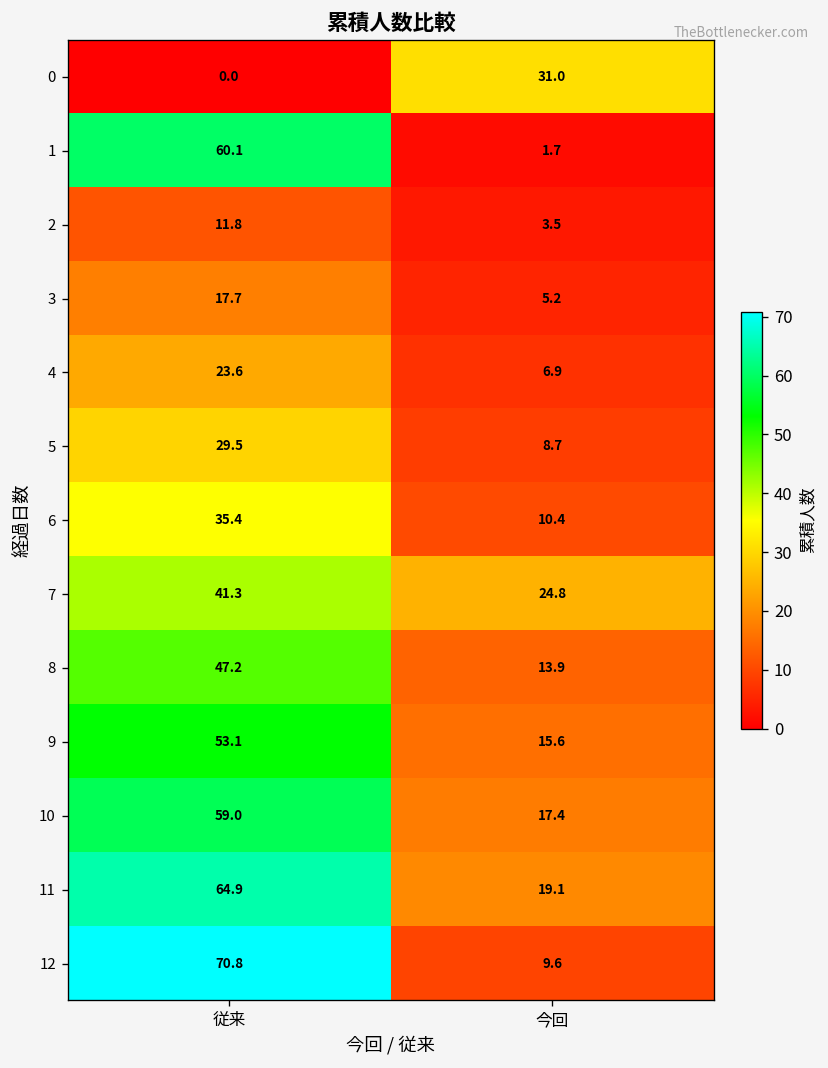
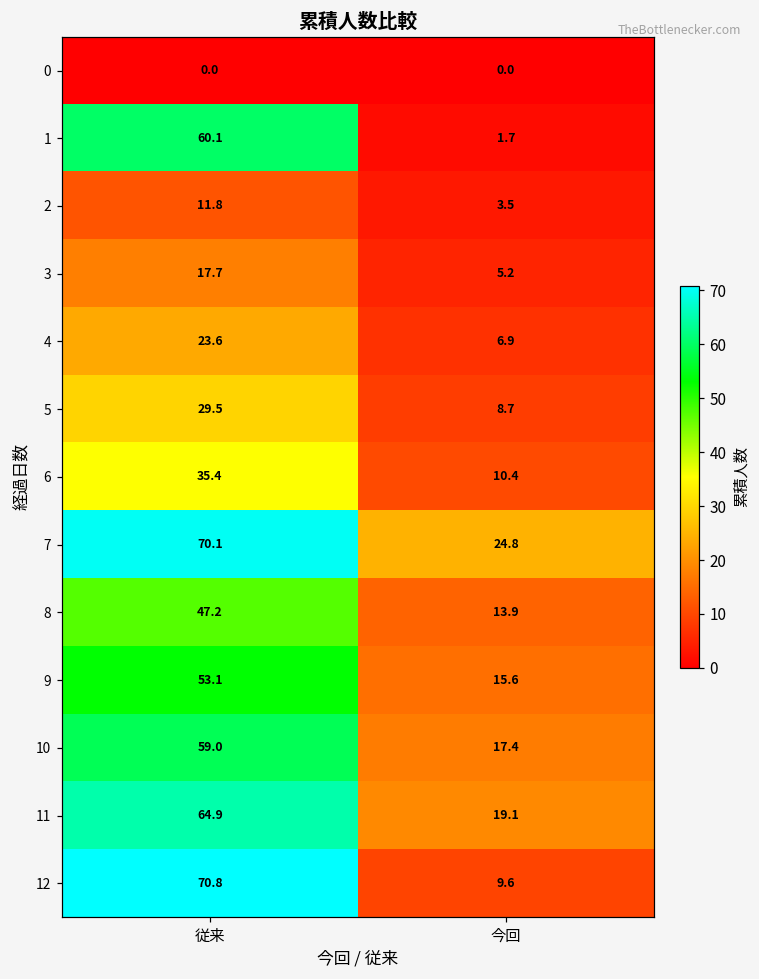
0, 今回: 31.0 -> 0.0
7, 従来: 41.3 -> 70.1
